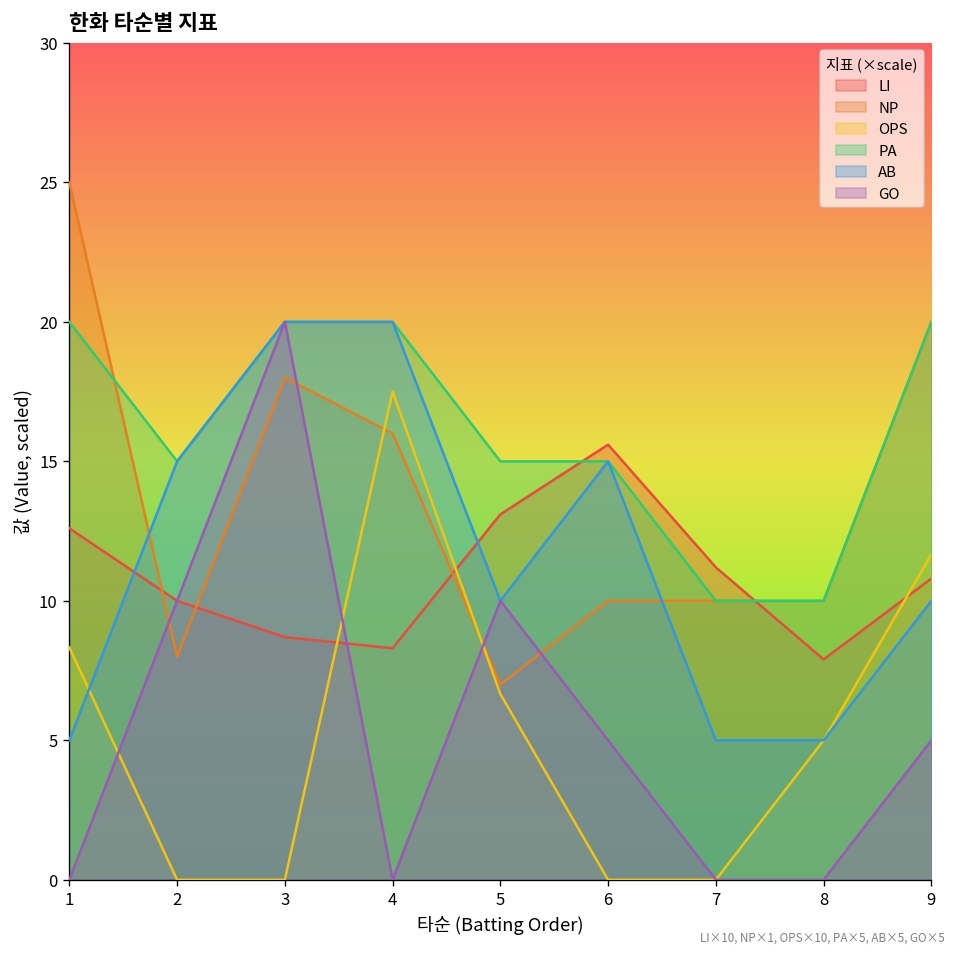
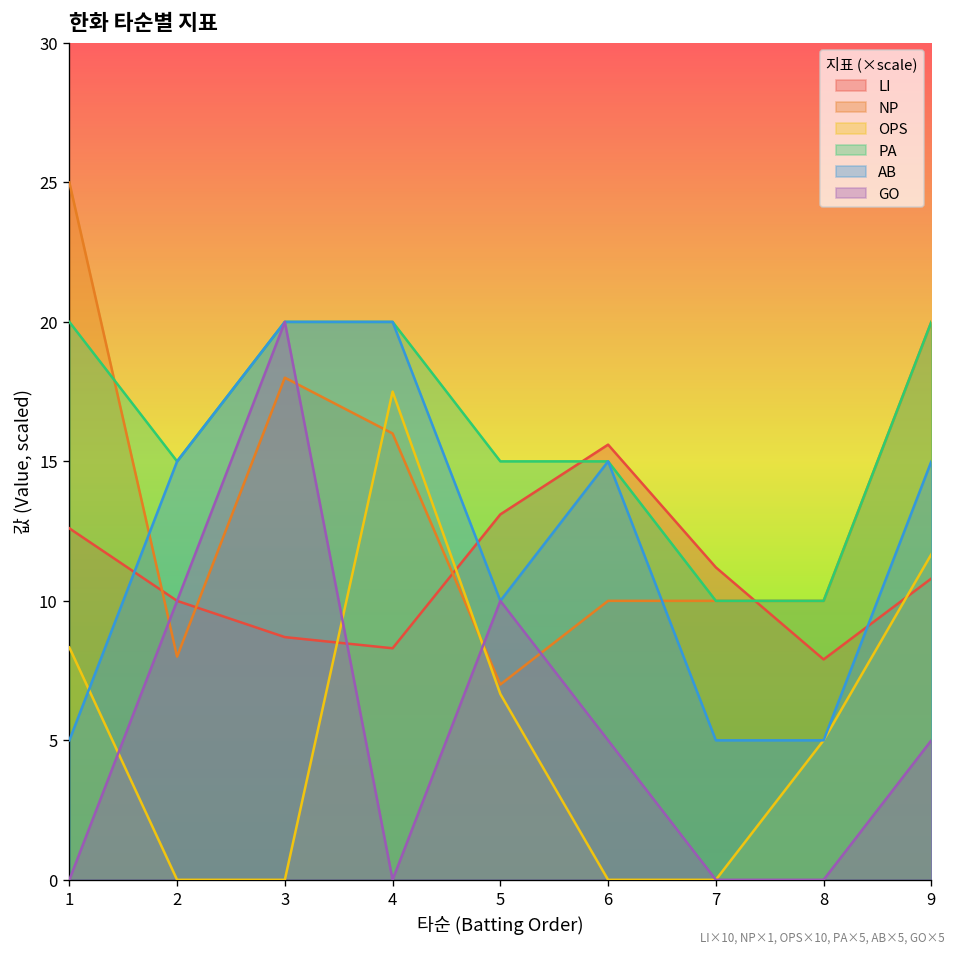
AB, 9: 10.0 -> 15.0
